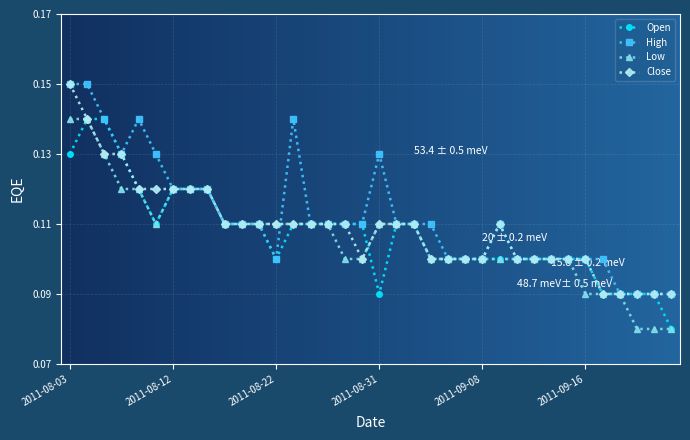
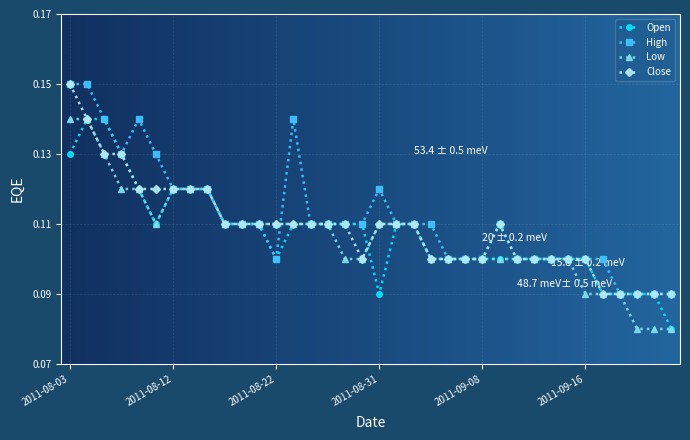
High, 2011-08-31: 0.13 -> 0.12
